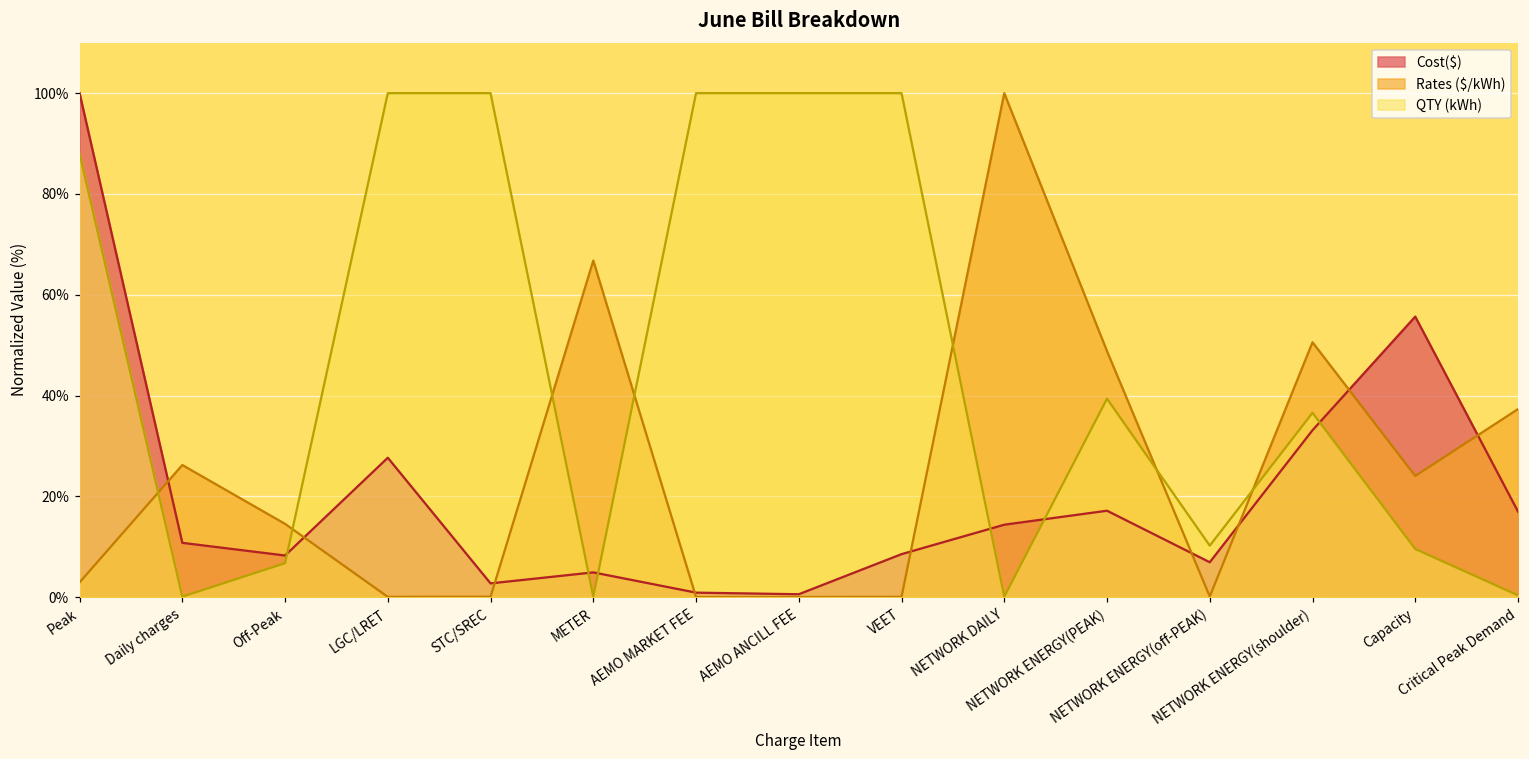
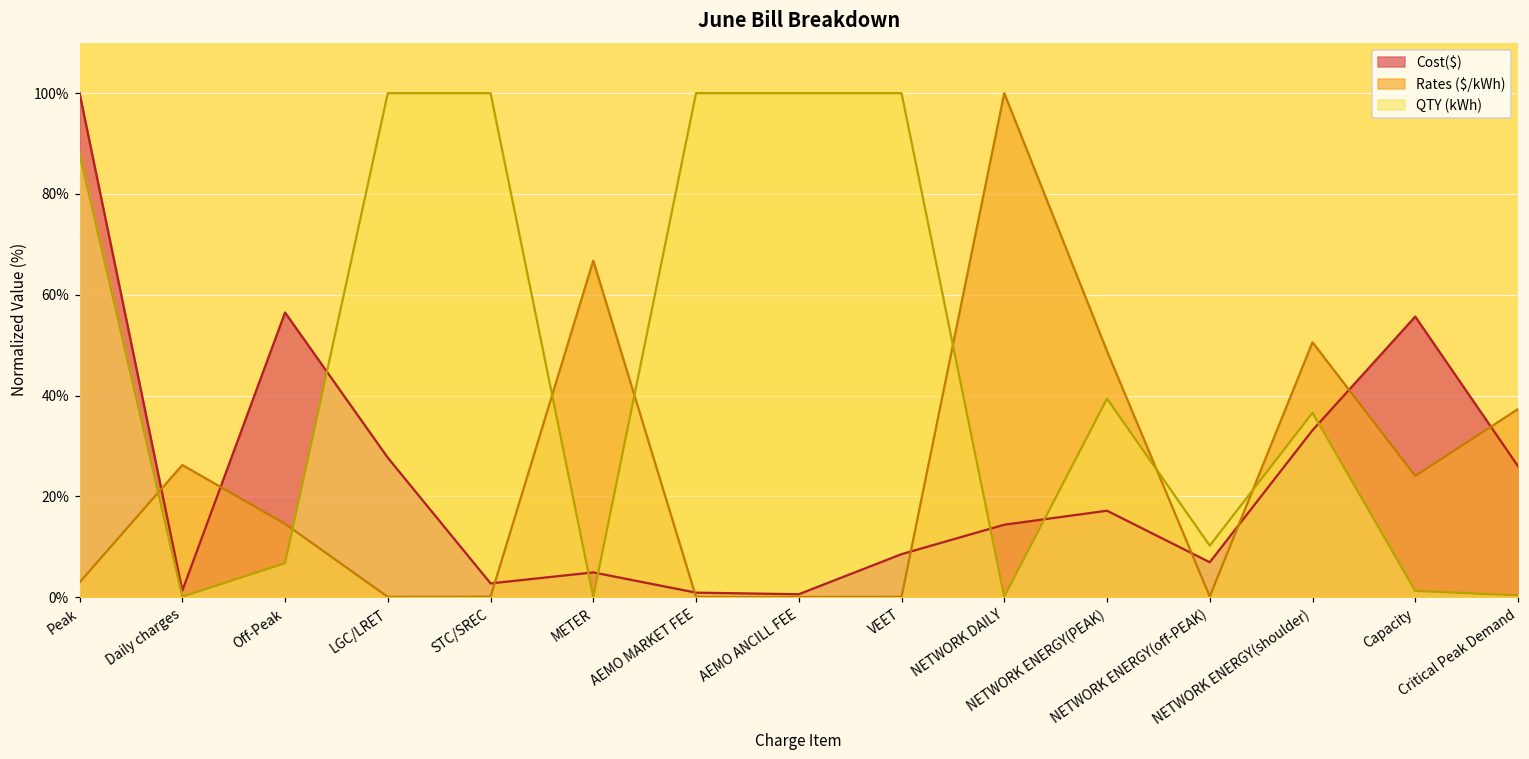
Cost($), Daily charges: 11% -> 1%
Cost($), Off-Peak: 8% -> 56%
QTY (kWh), Capacity: 10% -> 1%
Cost($), Critical Peak Demand: 17% -> 26%
